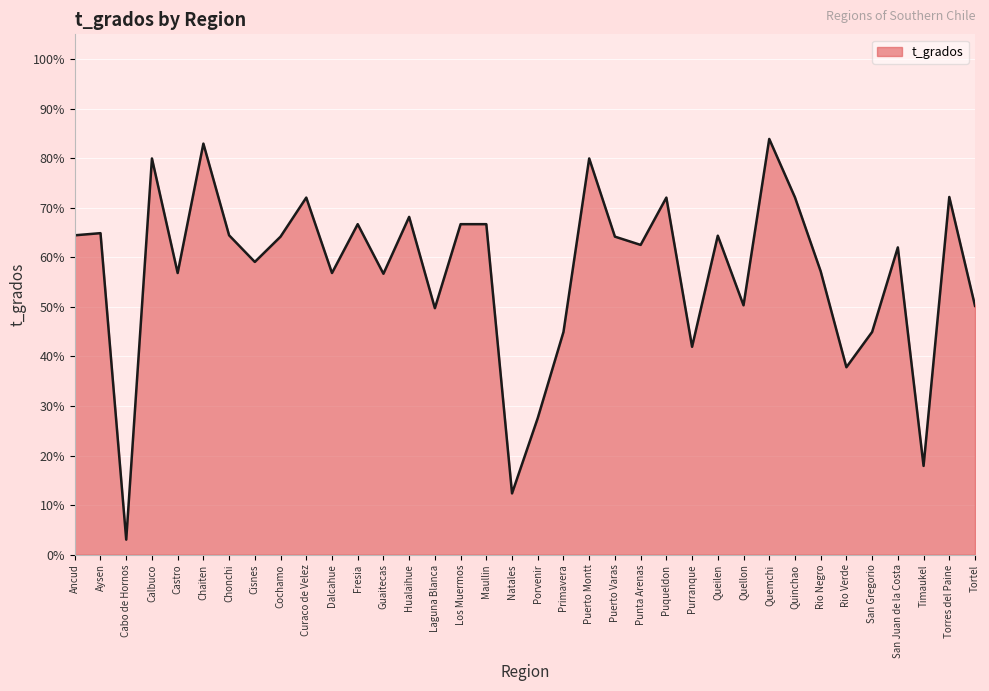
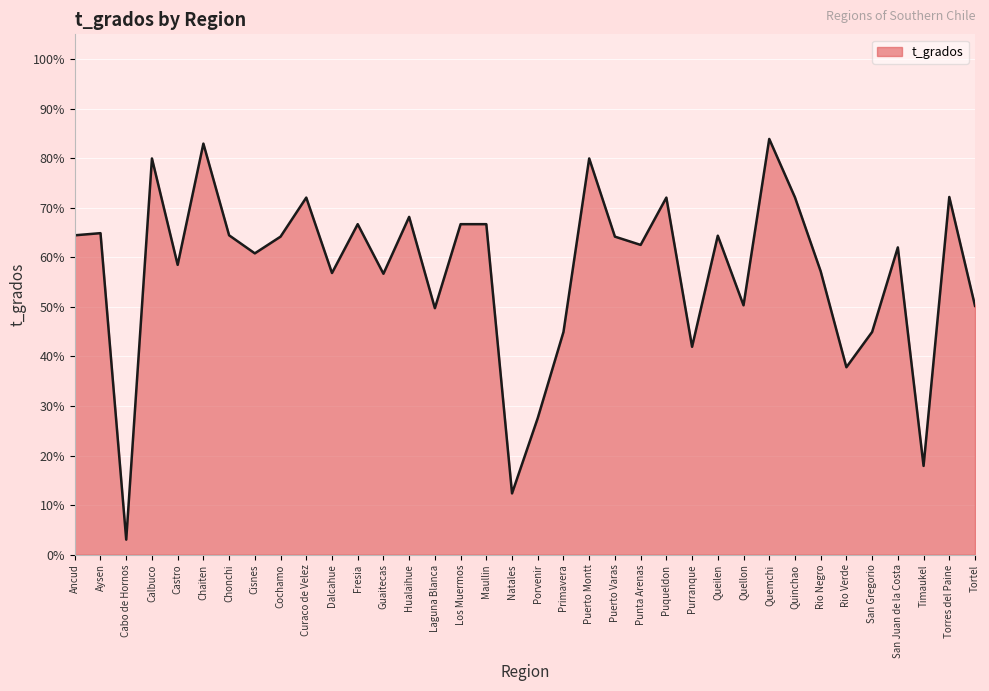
Castro: 57% -> 58%
Cisnes: 59% -> 61%
